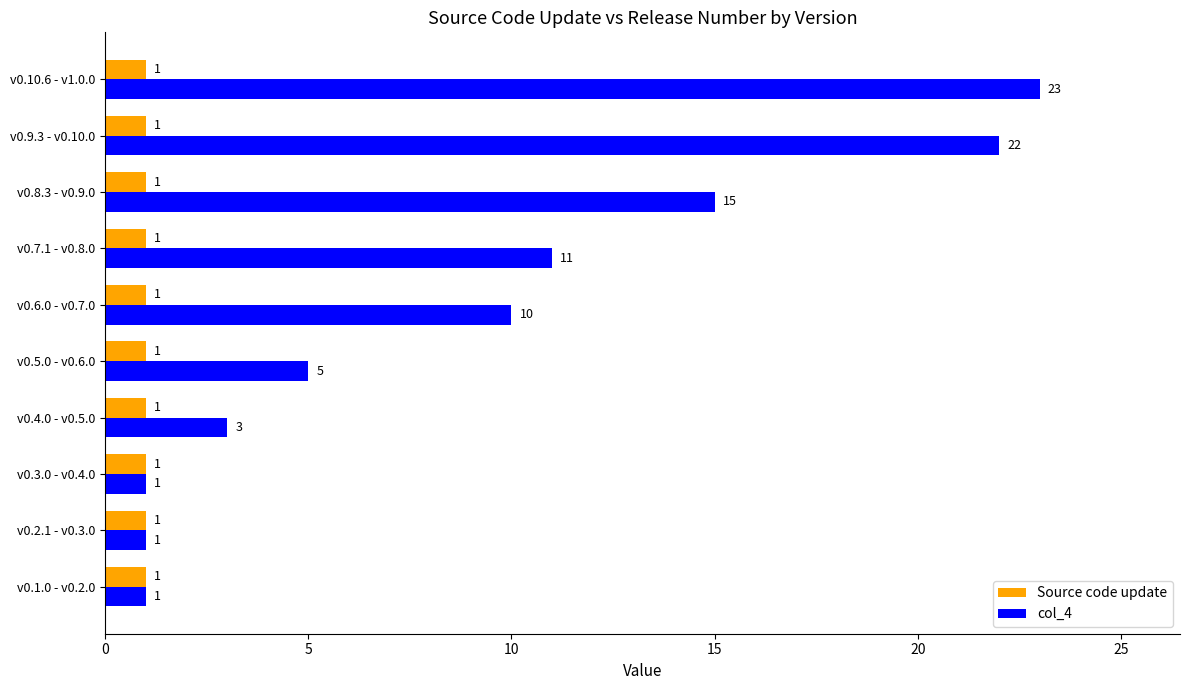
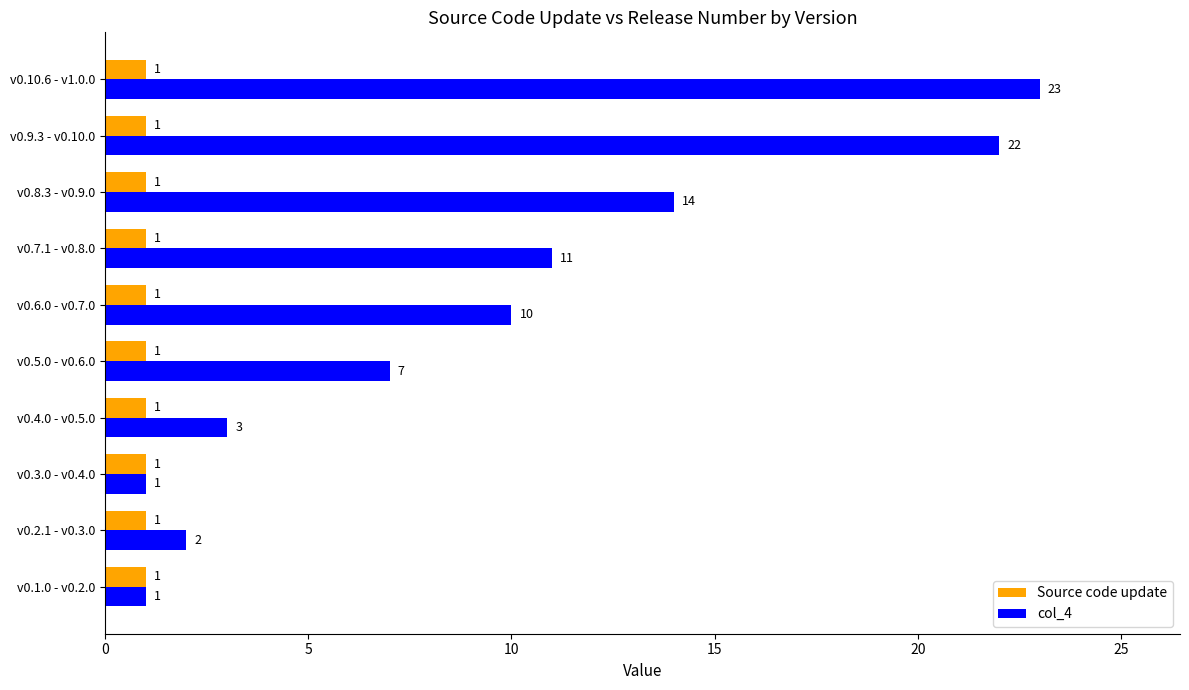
col_4, v0.8.3 - v0.9.0: 15 -> 14
col_4, v0.5.0 - v0.6.0: 5 -> 7
col_4, v0.2.1 - v0.3.0: 1 -> 2
